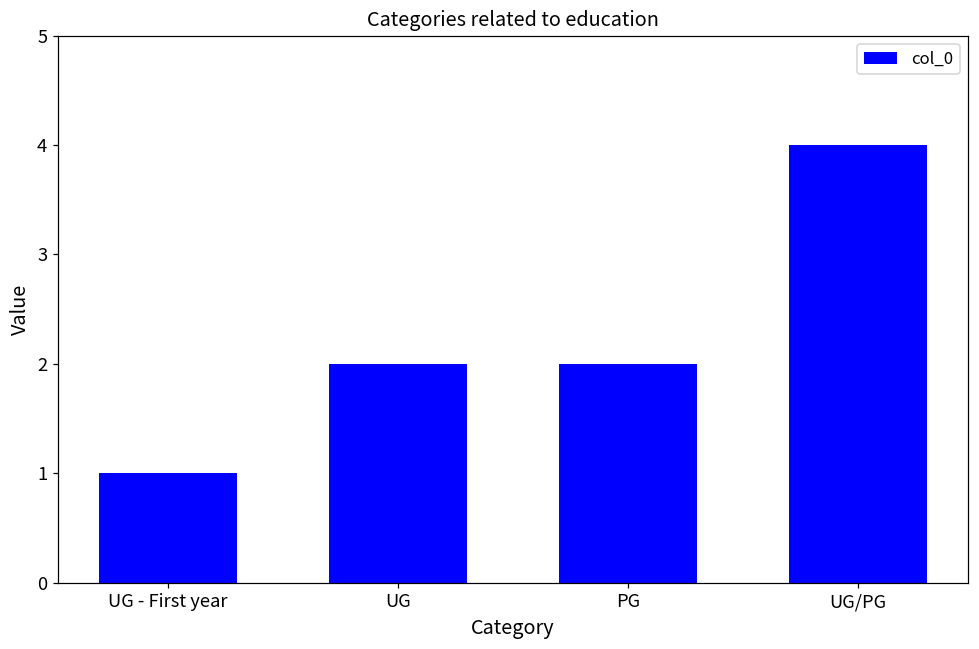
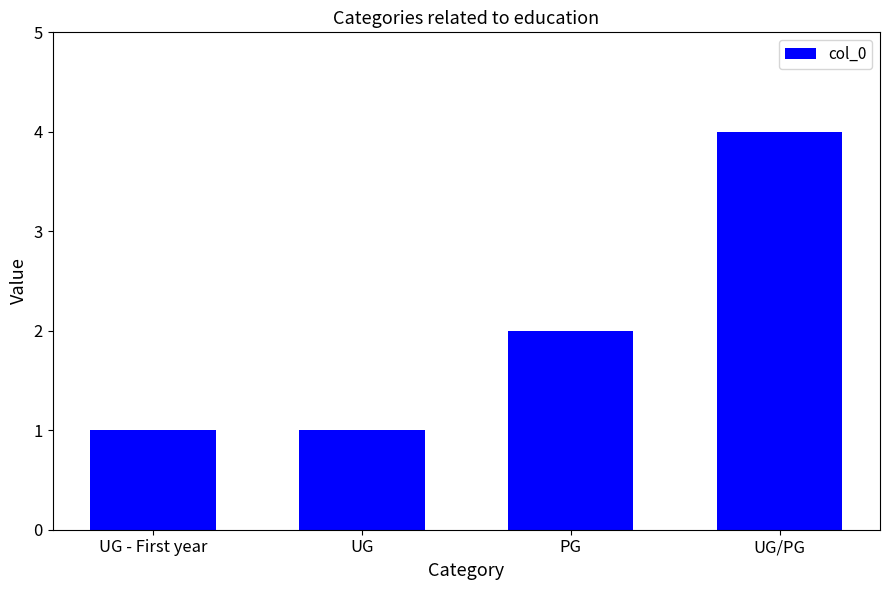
UG: 2 -> 1
